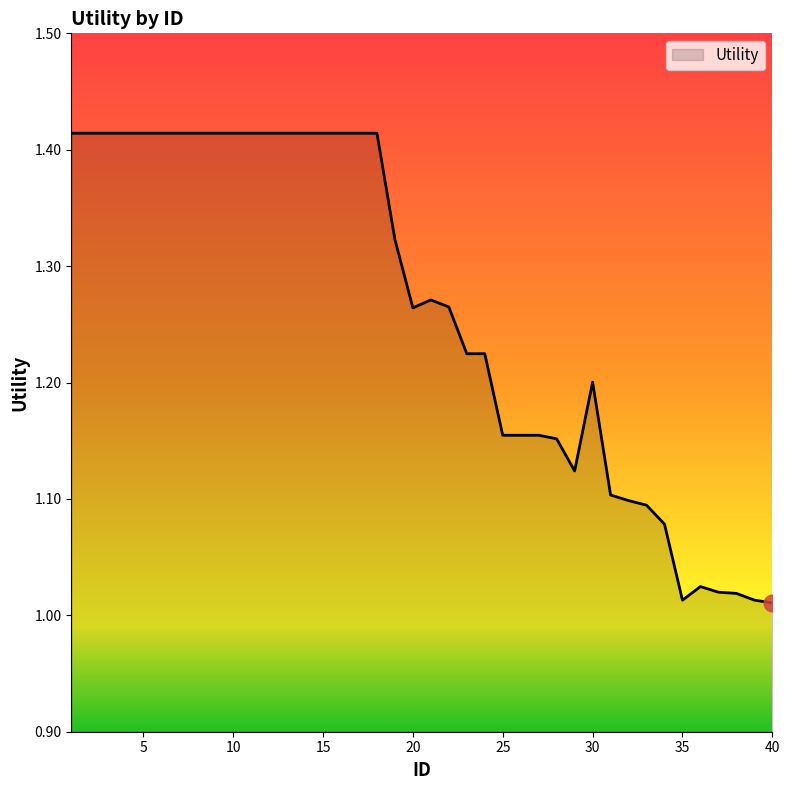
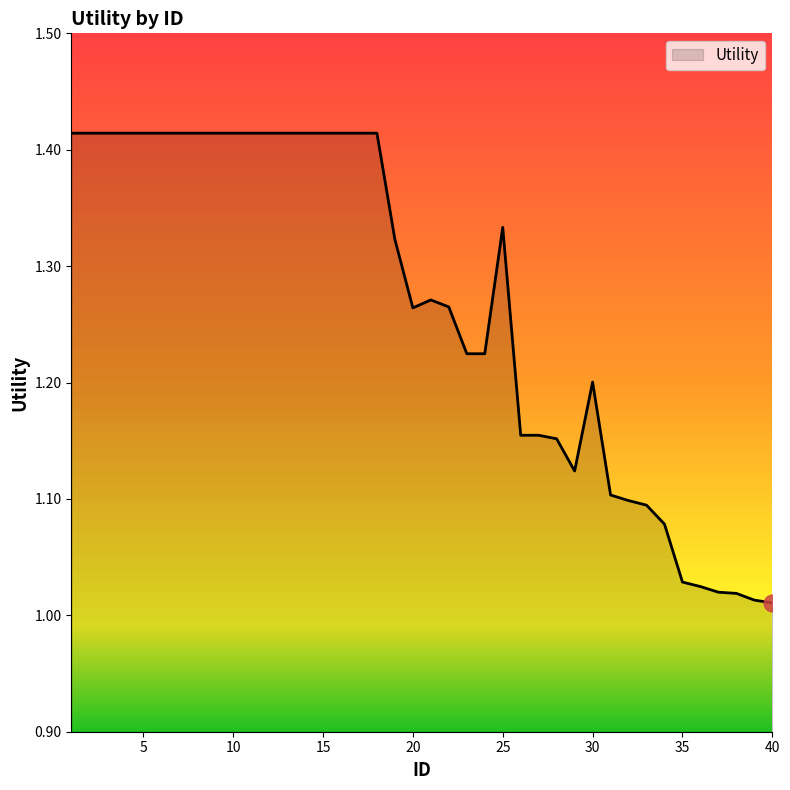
Utility, 25: 1.155 -> 1.333
Utility, 35: 1.013 -> 1.029
